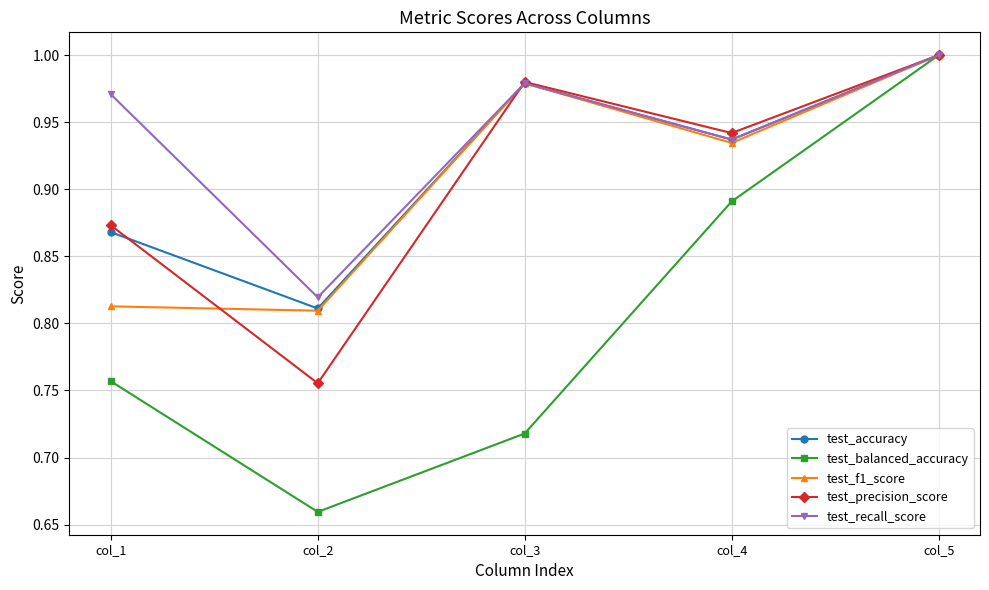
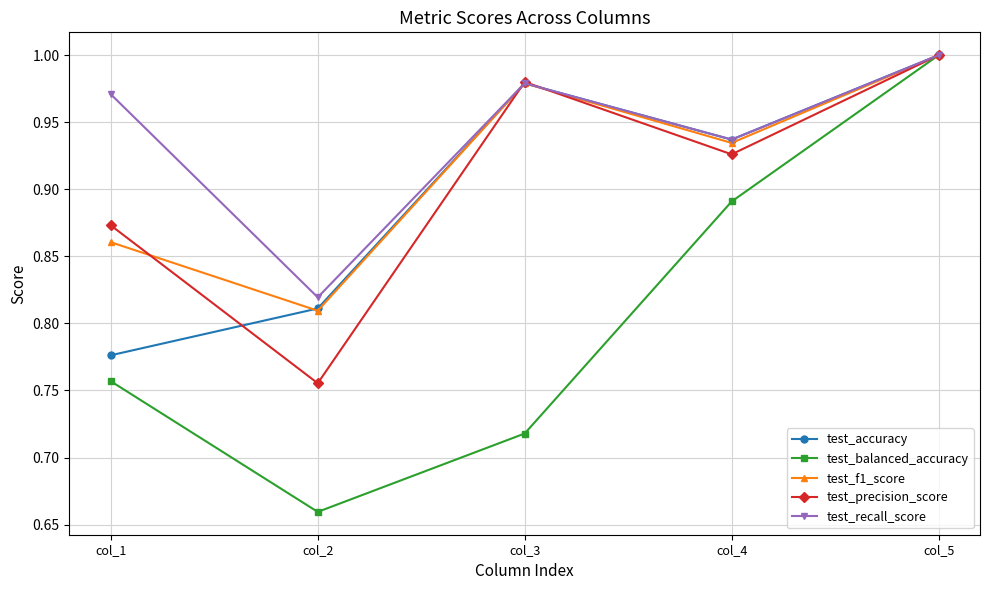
test_accuracy, col_1: 0.868 -> 0.776
test_f1_score, col_1: 0.813 -> 0.861
test_precision_score, col_4: 0.942 -> 0.926
